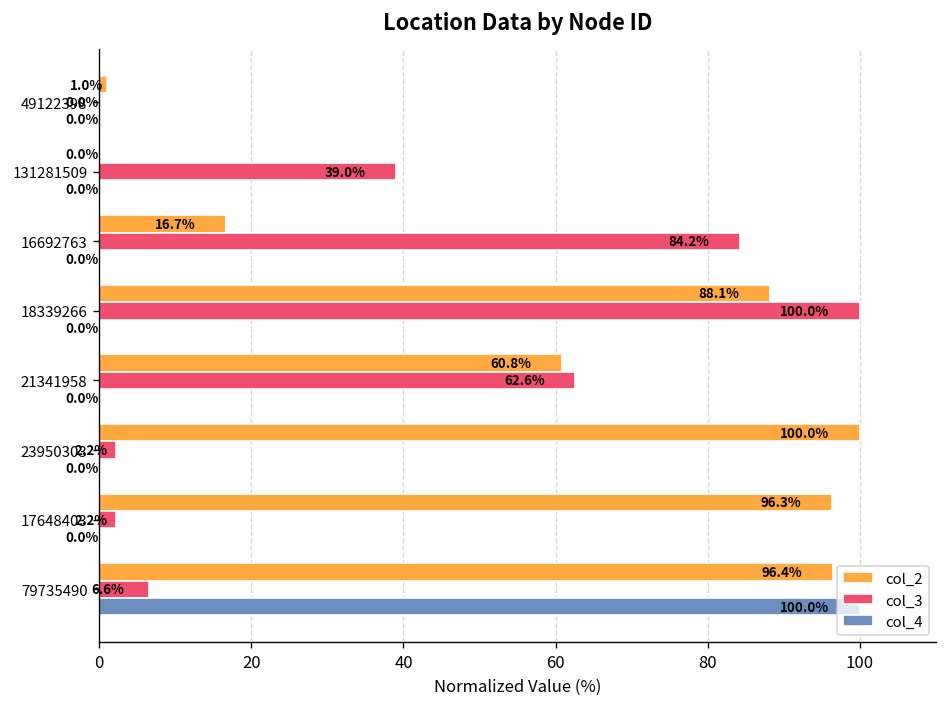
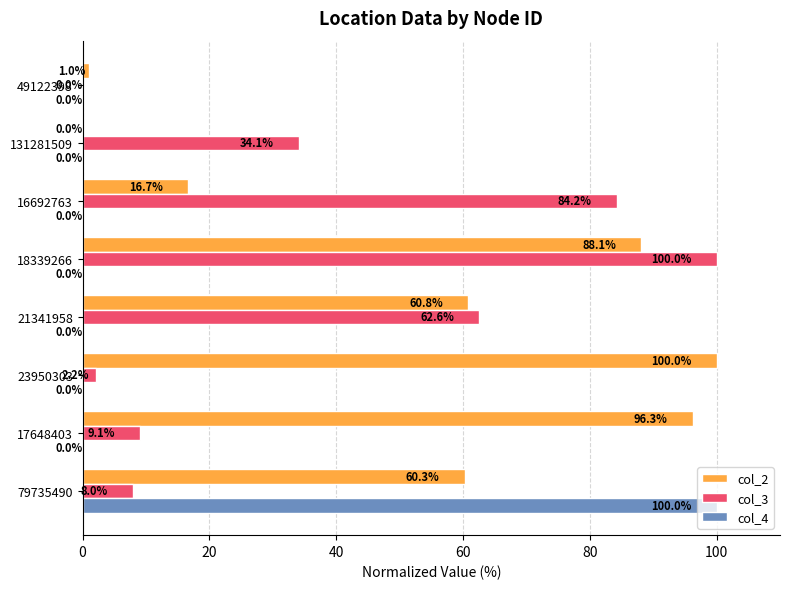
col_3, 131281509: 39.0% -> 34.1%
col_3, 17648403: 2.2% -> 9.1%
col_2, 79735490: 96.4% -> 60.3%
col_3, 79735490: 6.6% -> 8.0%
